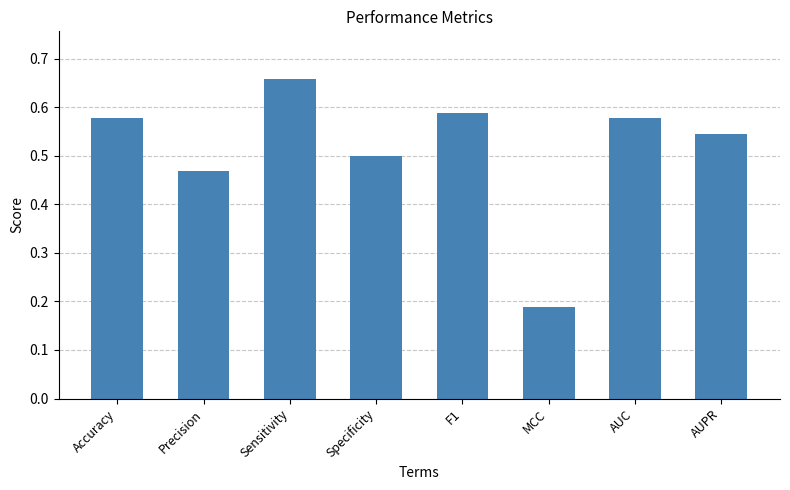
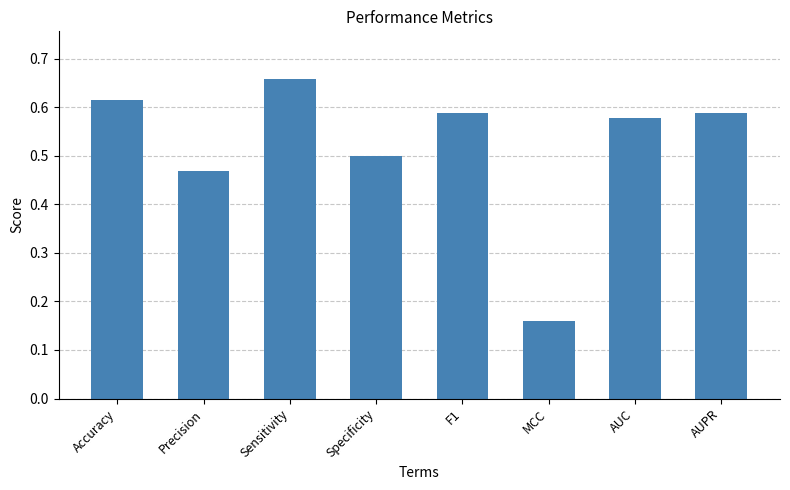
Accuracy: 0.58 -> 0.61
MCC: 0.19 -> 0.16
AUPR: 0.54 -> 0.59
